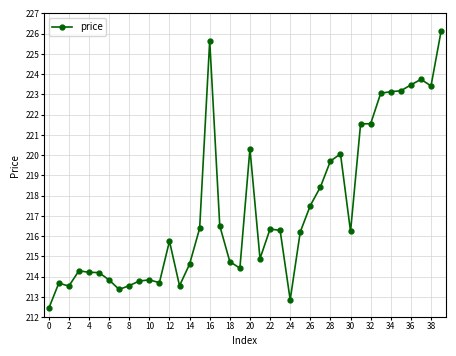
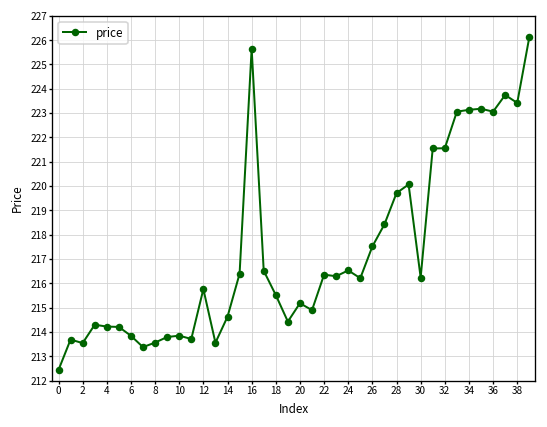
18: 214.7 -> 215.5
20: 220.3 -> 215.2
24: 212.9 -> 216.5
36: 223.5 -> 223.1
